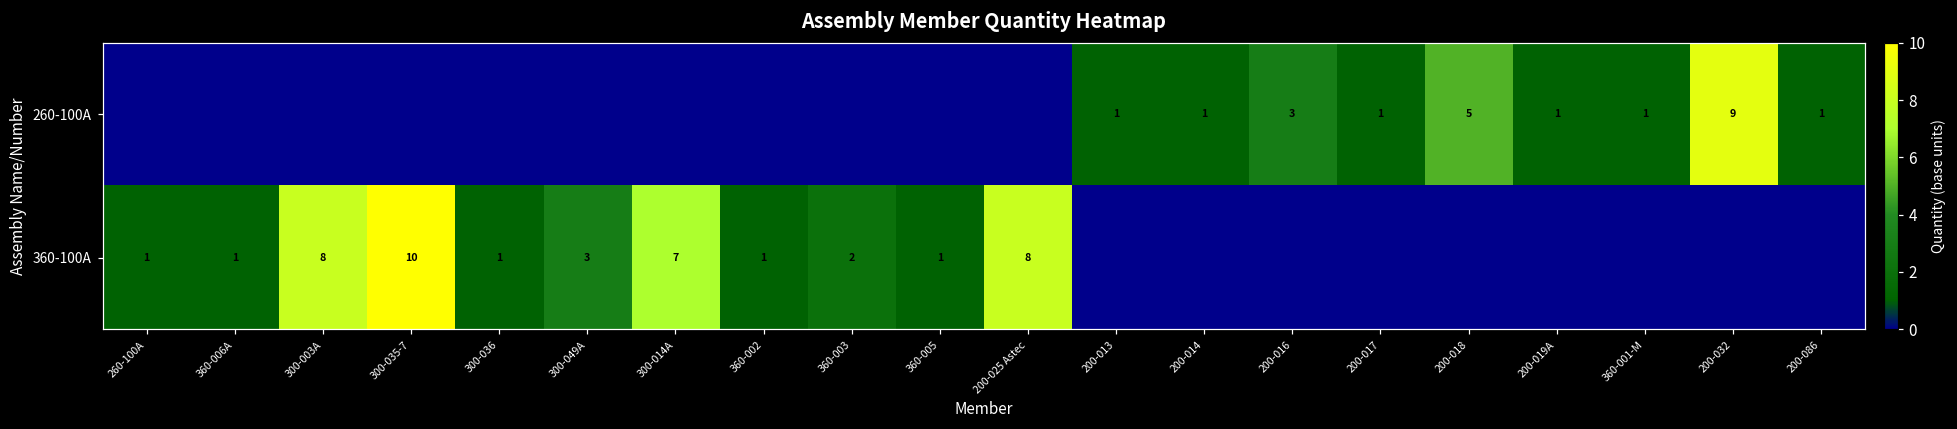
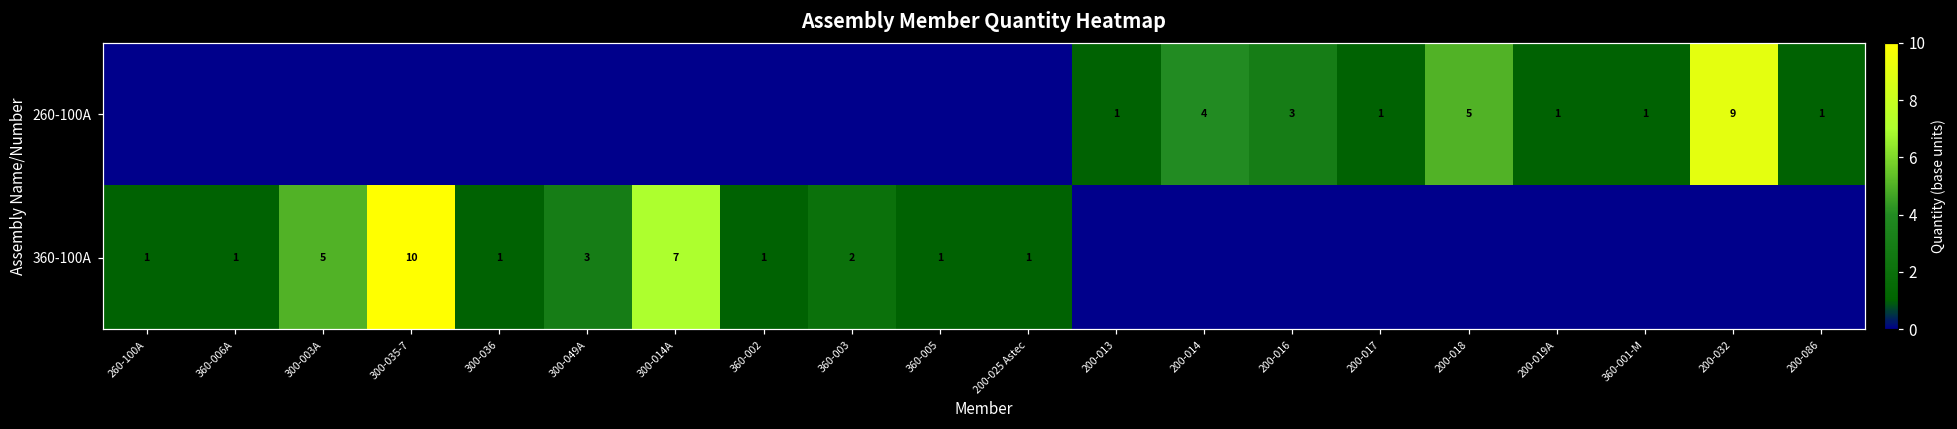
260-100A, 200-014: 1 -> 4
360-100A, 300-003A: 8 -> 5
360-100A, 200-025 Astec: 8 -> 1
